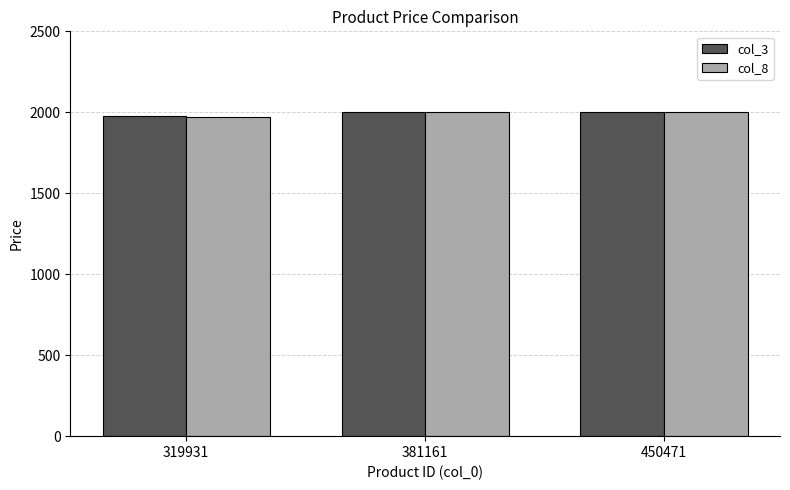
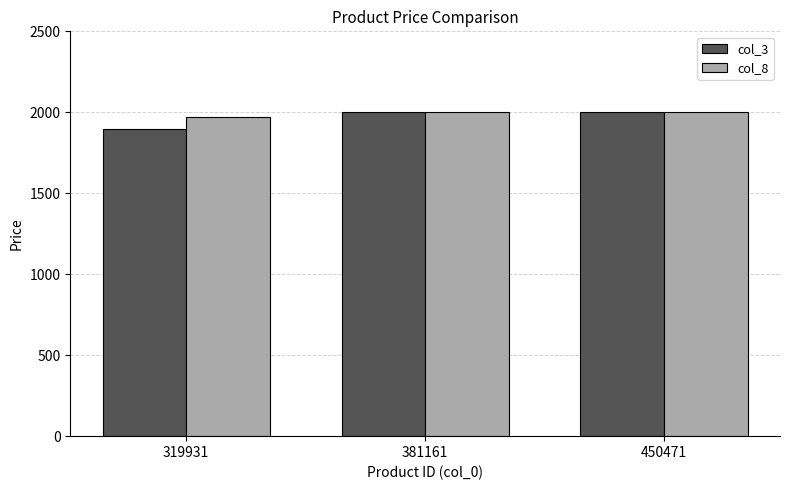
col_3, 319931: 1980 -> 1900
